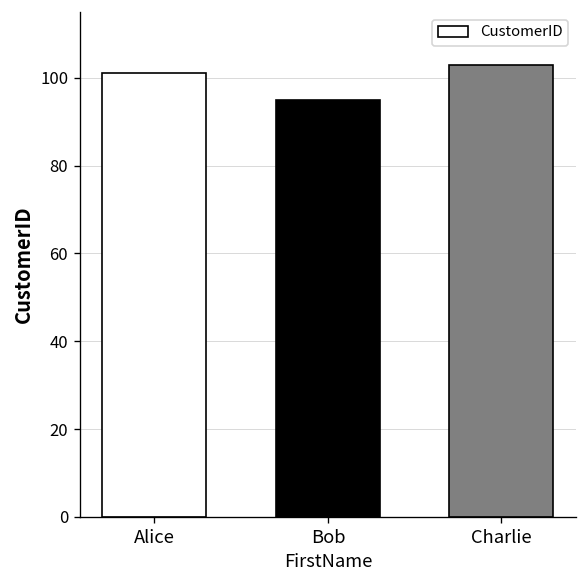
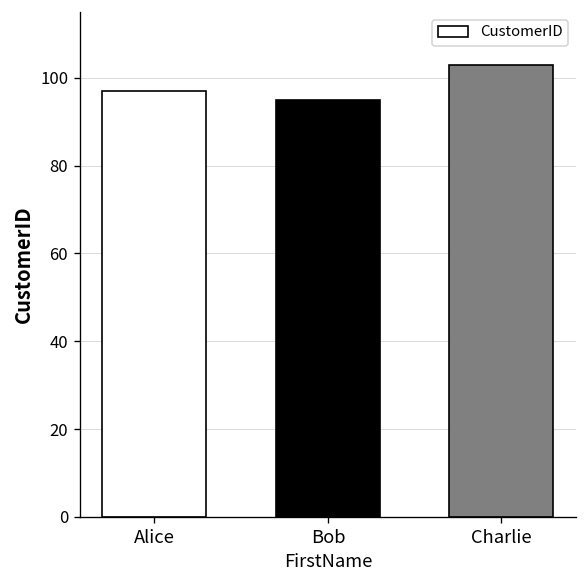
Alice: 101 -> 97
